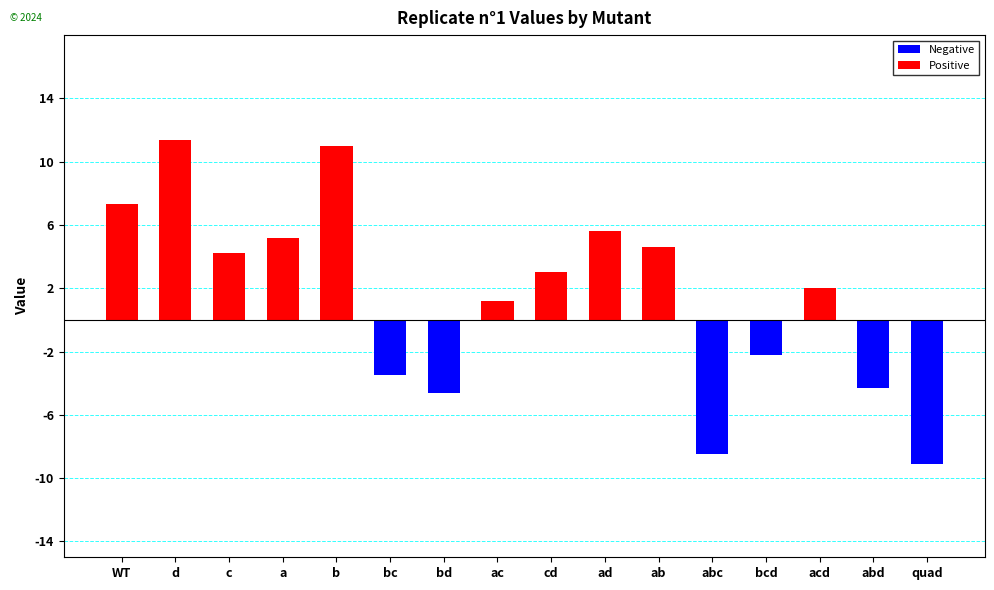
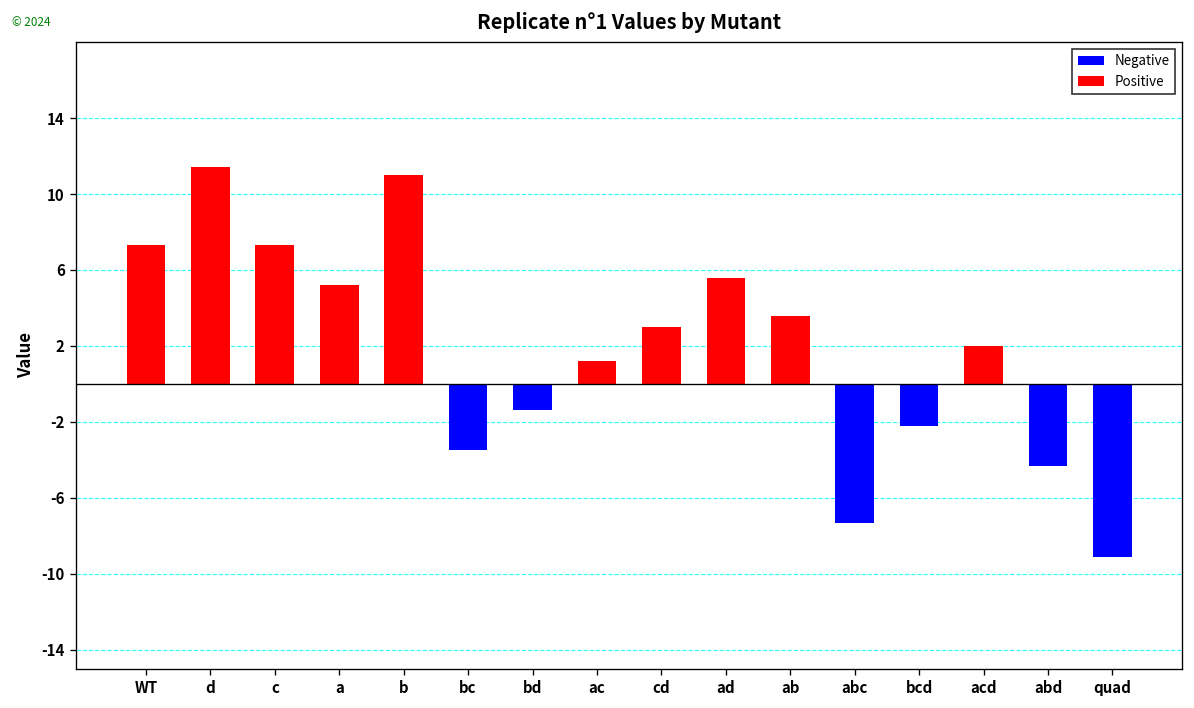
c: 4.2 -> 7.3
bd: -4.6 -> -1.4
ab: 4.6 -> 3.6
abc: -8.5 -> -7.3
